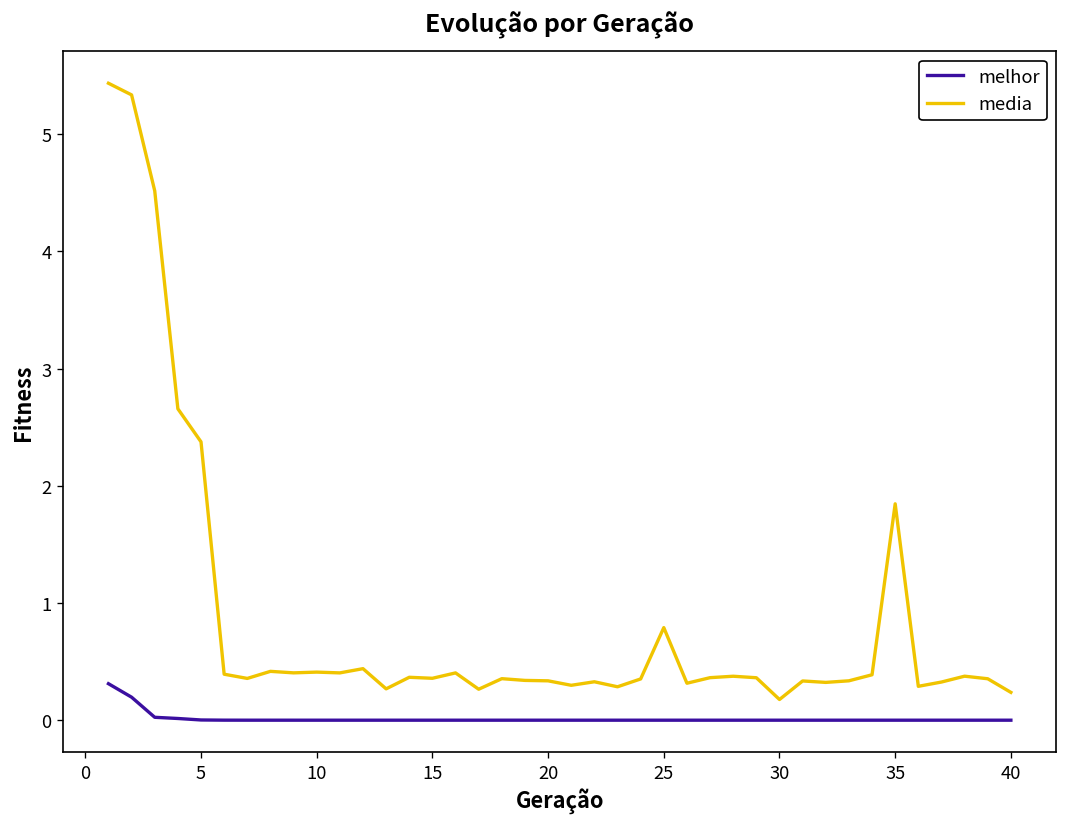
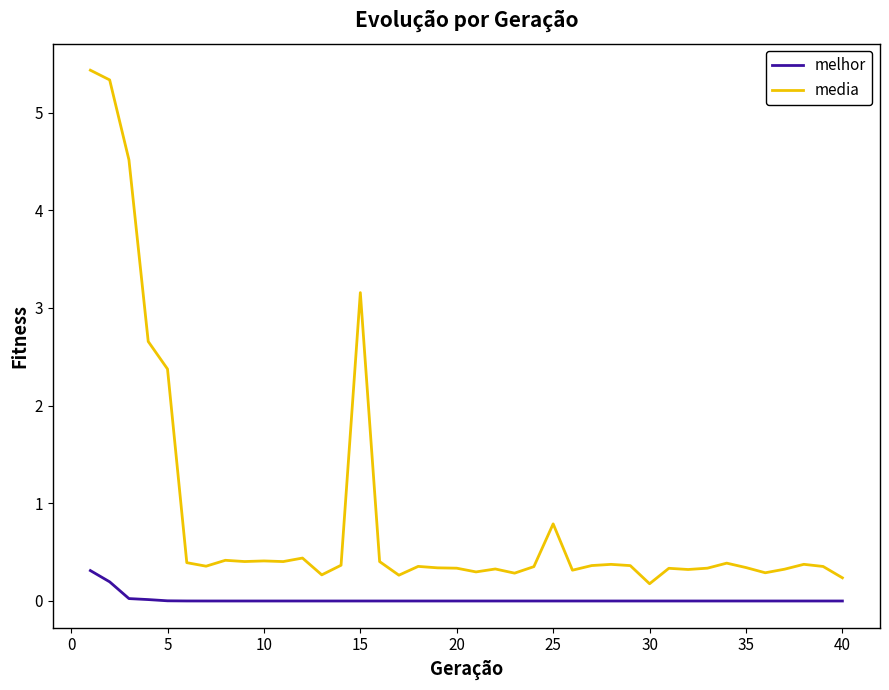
media, 15: 0.4 -> 3.2
media, 35: 1.8 -> 0.3
